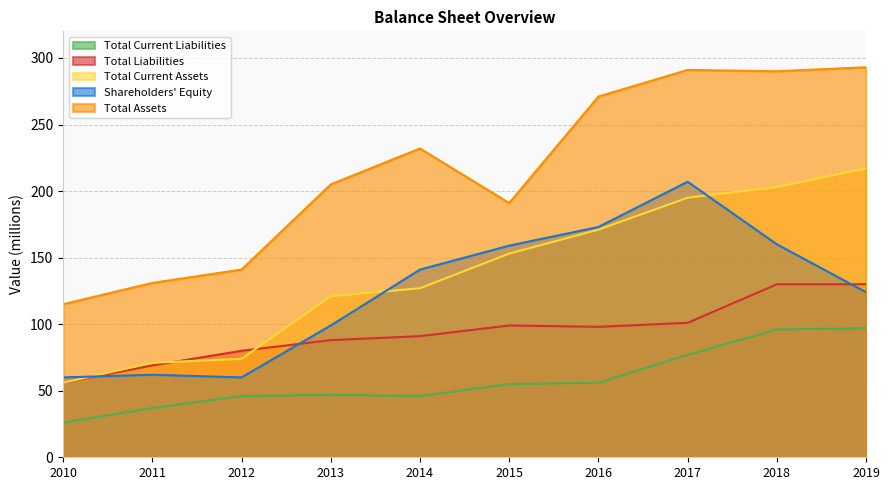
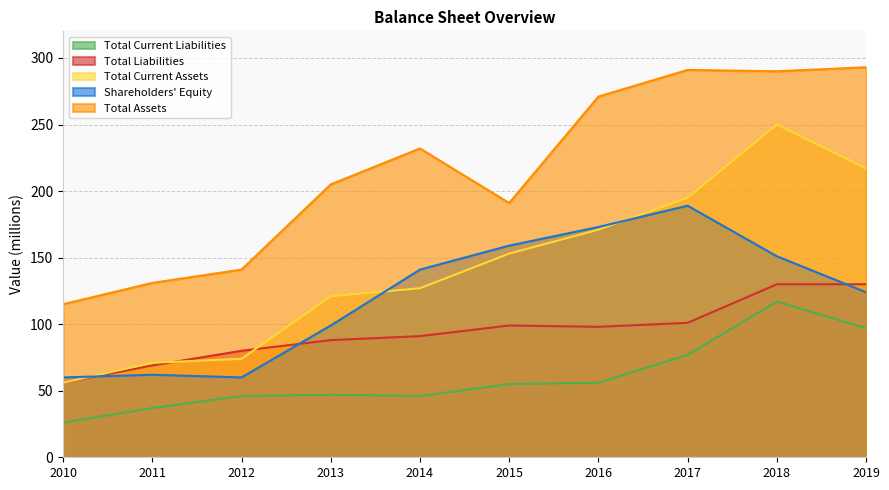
Shareholders' Equity, 2017: 207 -> 189
Total Current Liabilities, 2018: 96 -> 117
Total Current Assets, 2018: 203 -> 250
Shareholders' Equity, 2018: 160 -> 151
